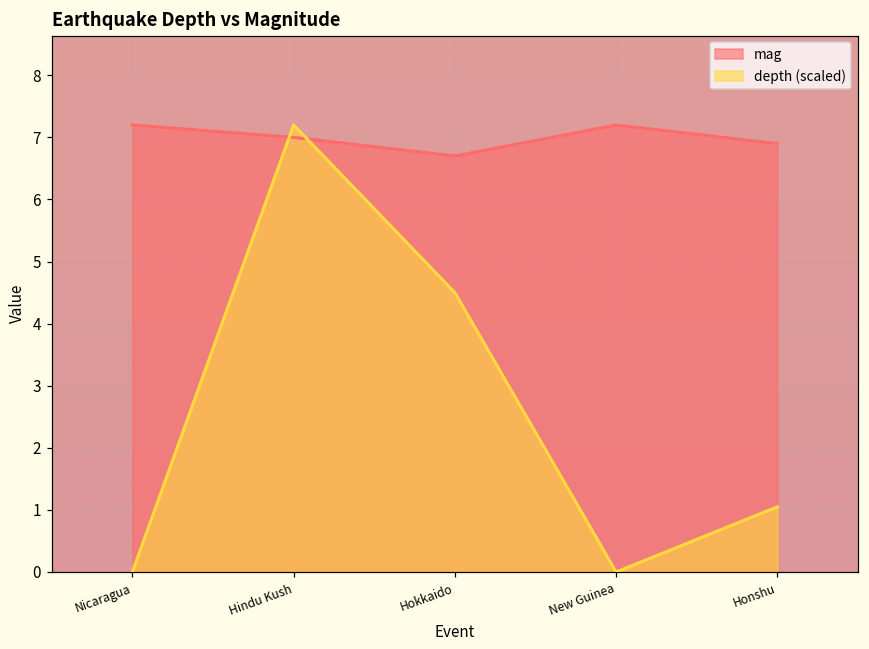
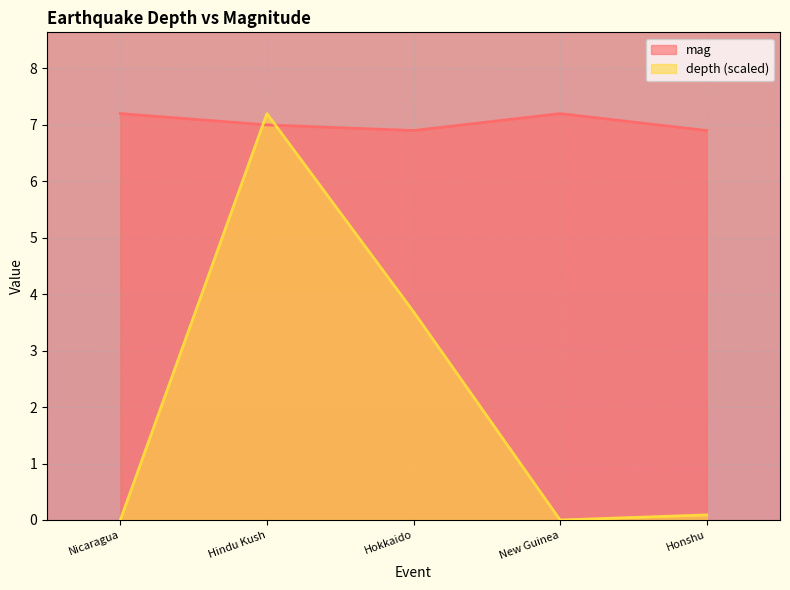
mag, Hokkaido: 6.7 -> 6.9
depth (scaled), Hokkaido: 4.5 -> 3.7
depth (scaled), Honshu: 1.1 -> 0.1
